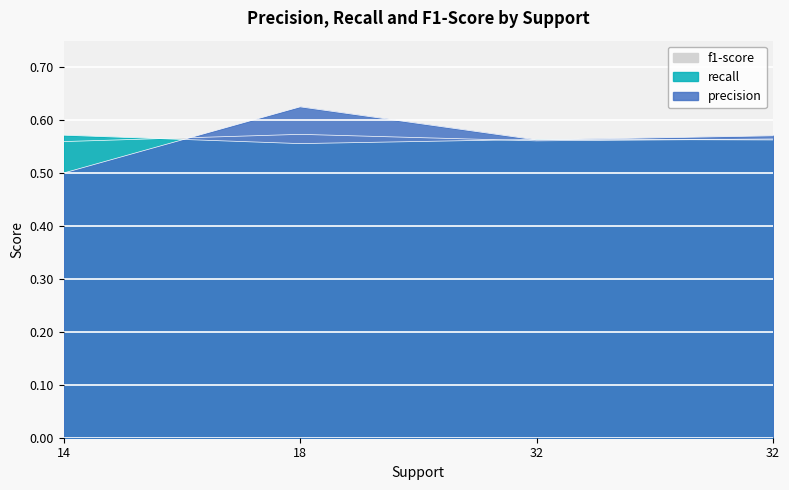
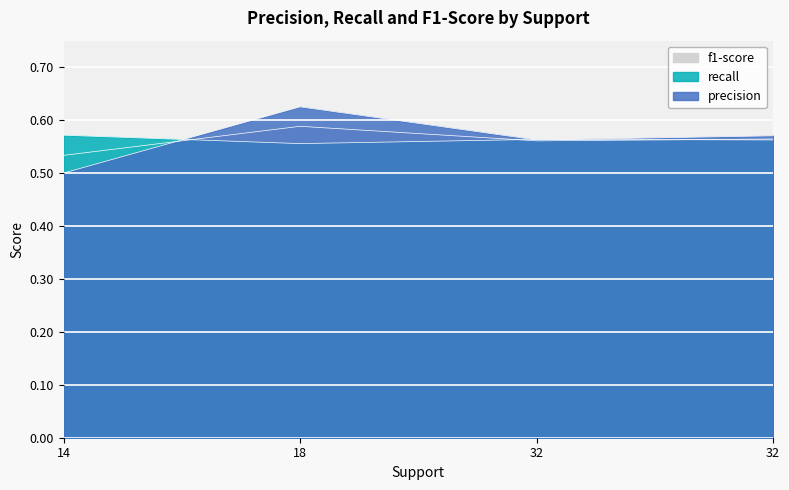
f1-score, 14: 0.56 -> 0.53
f1-score, 18: 0.57 -> 0.59
